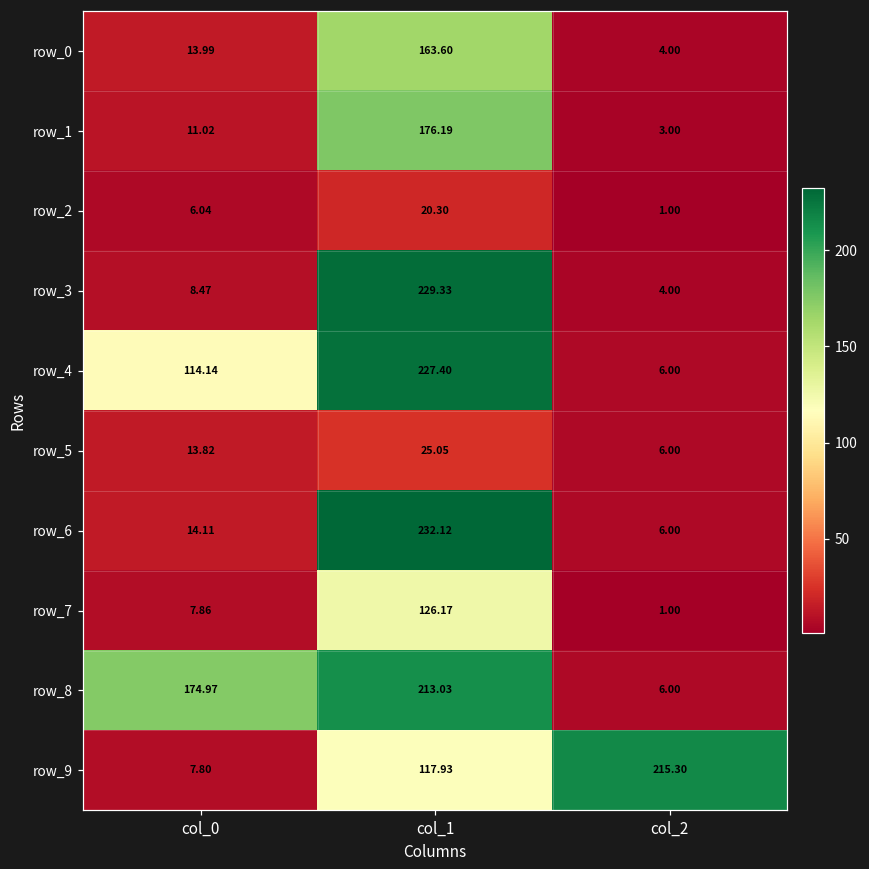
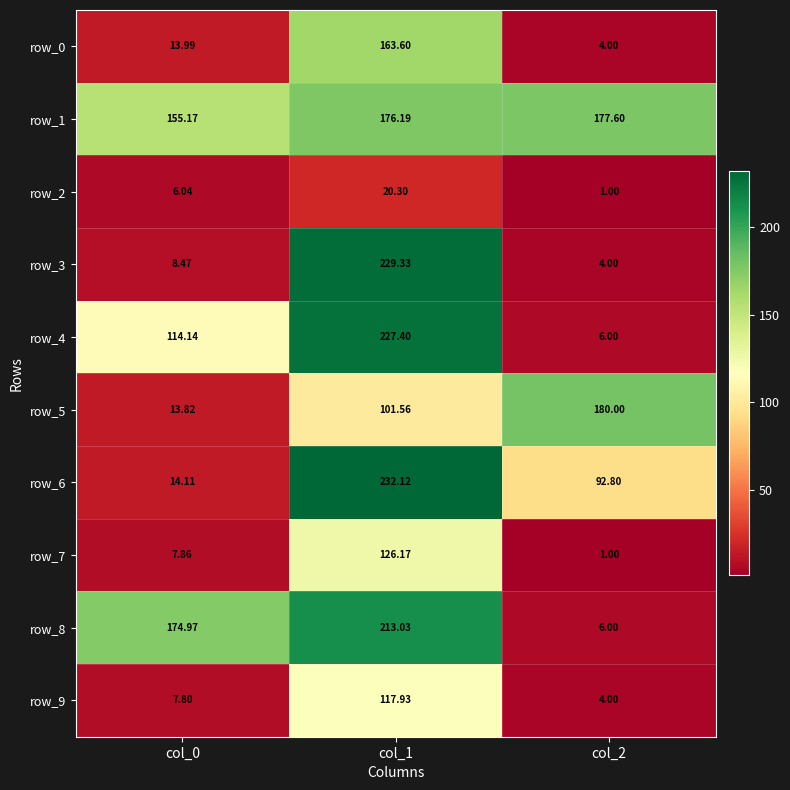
row_1, col_0: 11.02 -> 155.17
row_1, col_2: 3.00 -> 177.60
row_5, col_1: 25.05 -> 101.56
row_5, col_2: 6.00 -> 180.00
row_6, col_2: 6.00 -> 92.80
row_9, col_2: 215.30 -> 4.00
